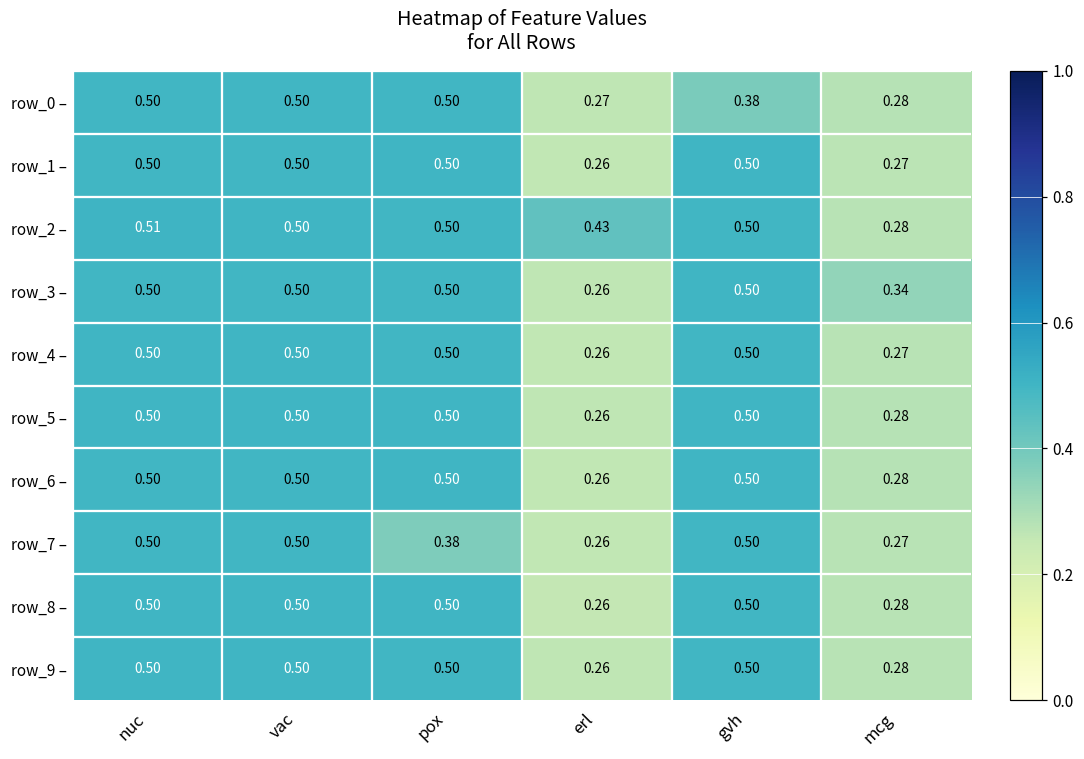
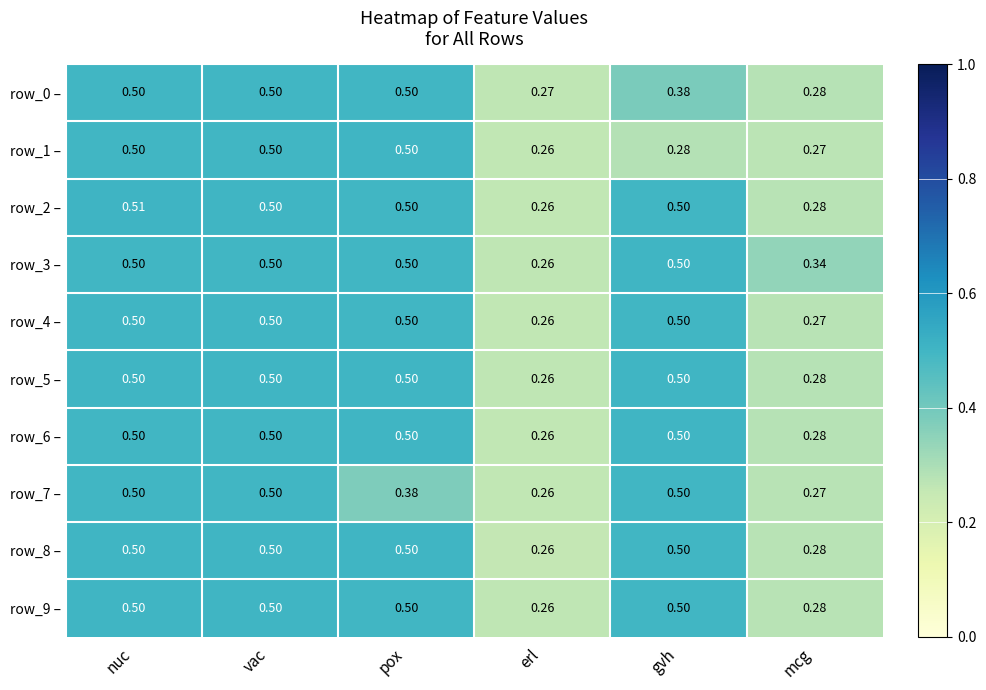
row_1 –, gvh: 0.50 -> 0.28
row_2 –, erl: 0.43 -> 0.26
